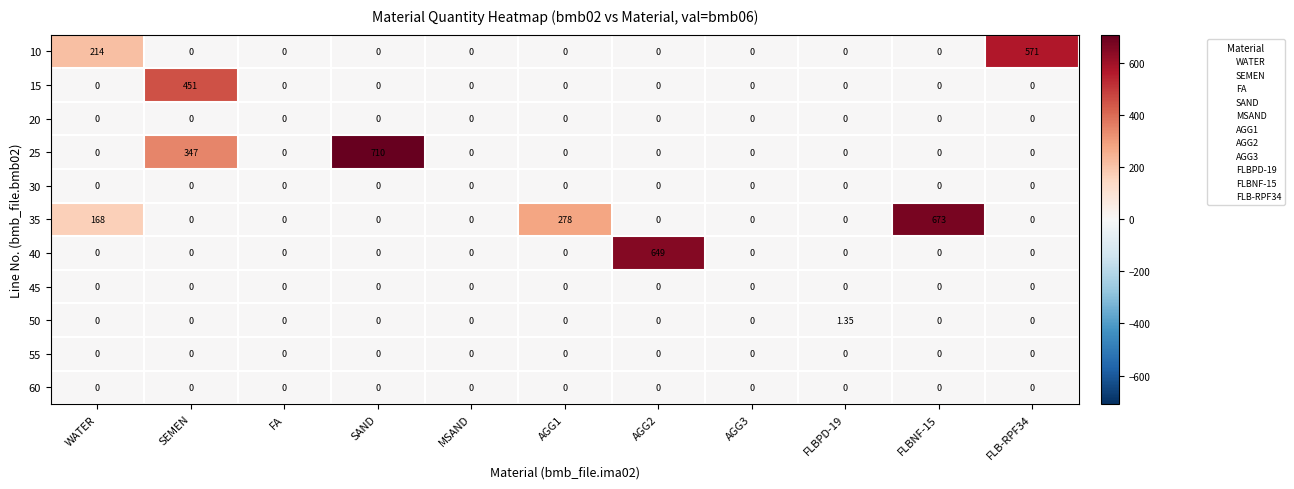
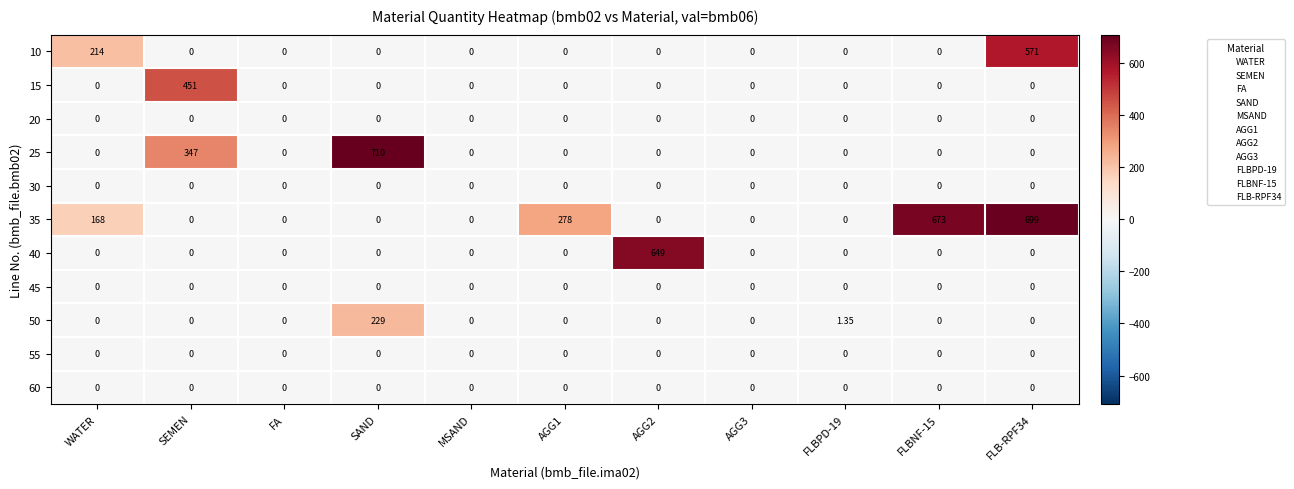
35, FLB-RPF34: 0 -> 699
50, SAND: 0 -> 229
